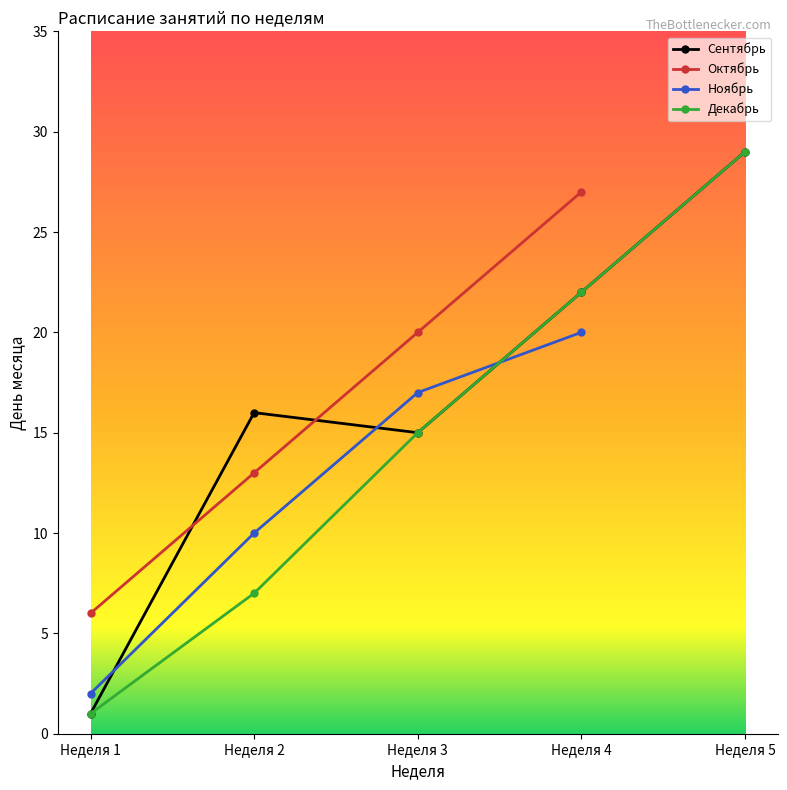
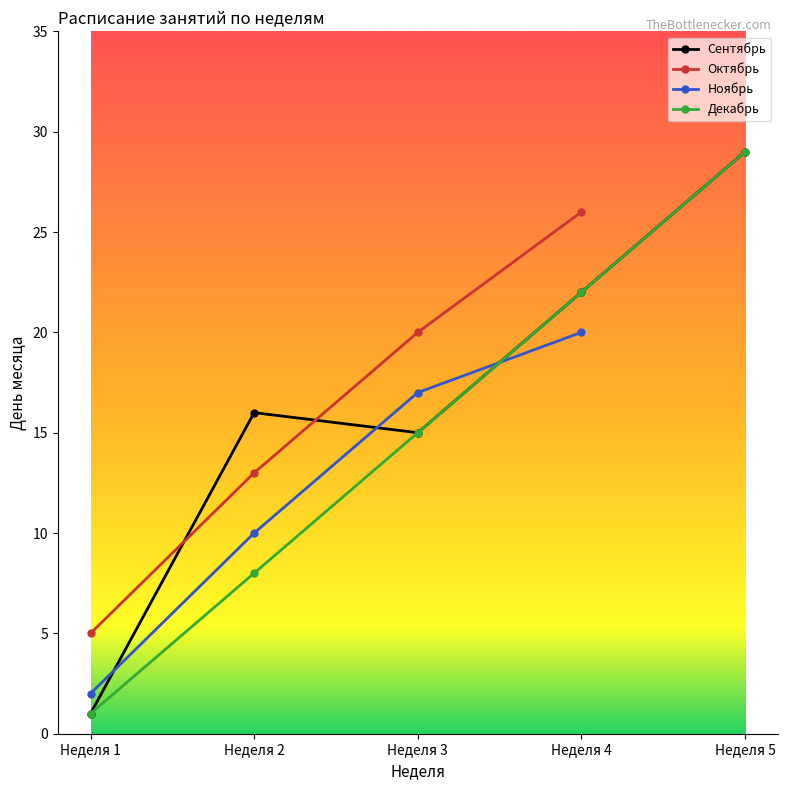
Октябрь, Неделя 1: 6 -> 5
Декабрь, Неделя 2: 7 -> 8
Октябрь, Неделя 4: 27 -> 26
